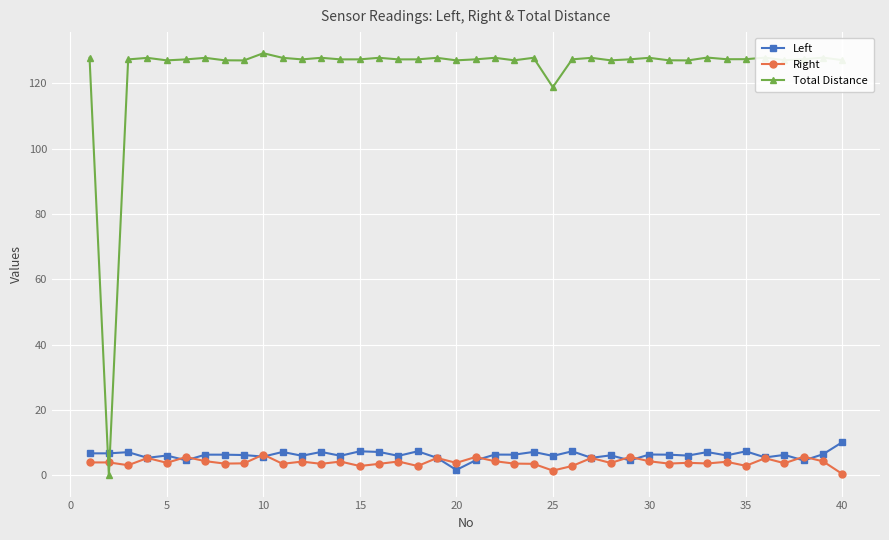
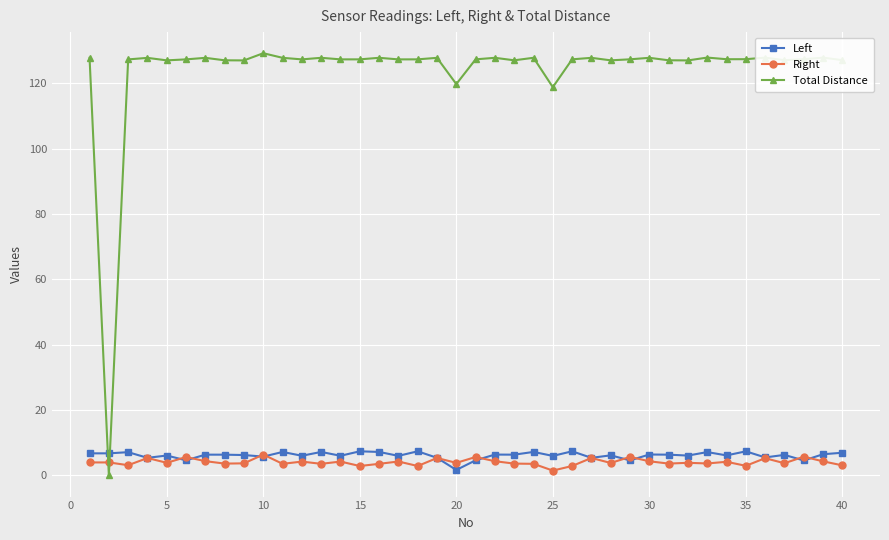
Total Distance, 20: 127 -> 120
Left, 40: 10 -> 7
Right, 40: 0 -> 3
